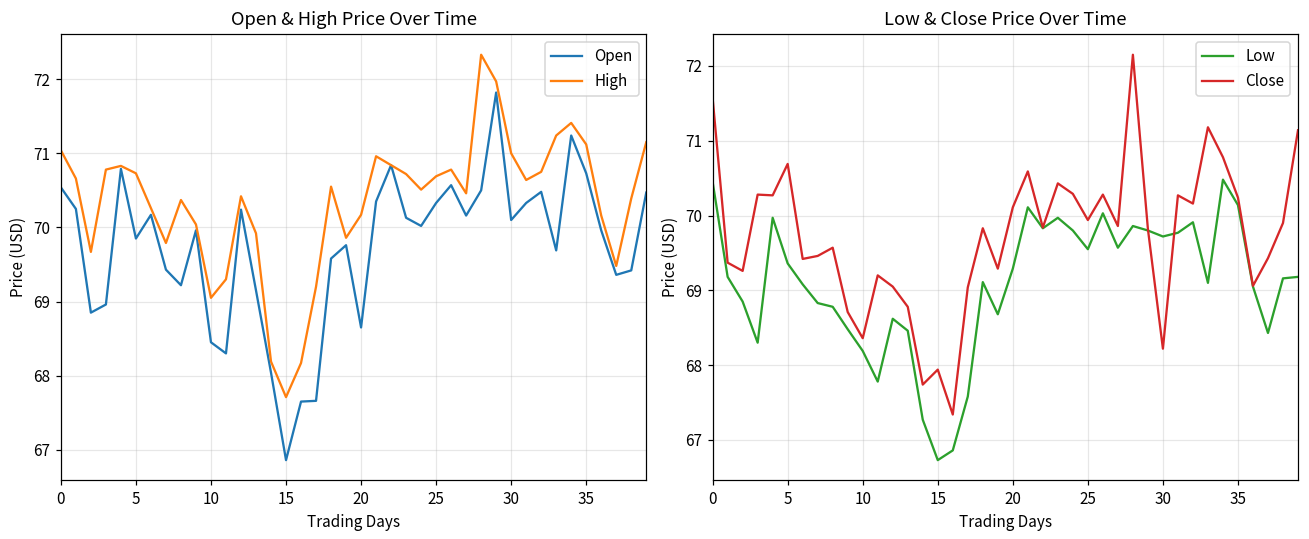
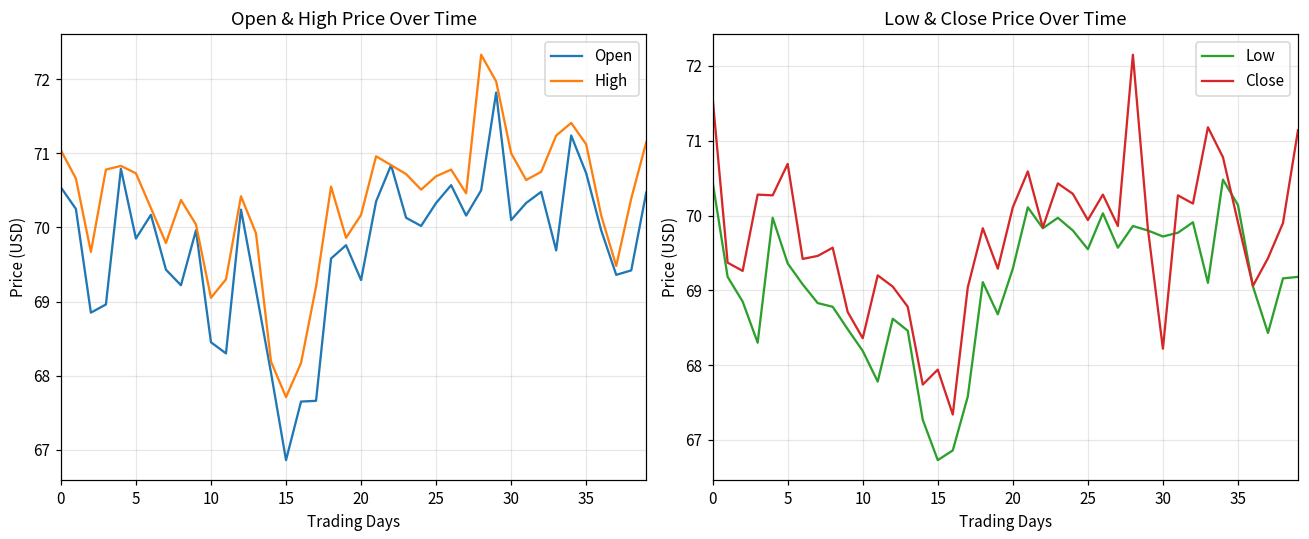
Open & High Price Over Time, Open, 20: 68.7 -> 69.3
Low & Close Price Over Time, Close, 35: 70.2 -> 69.9
